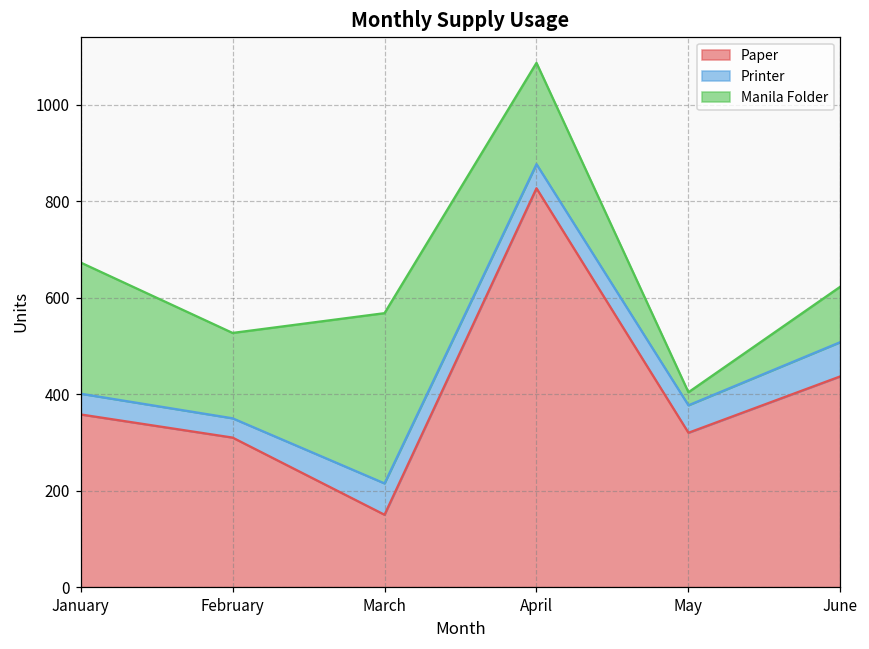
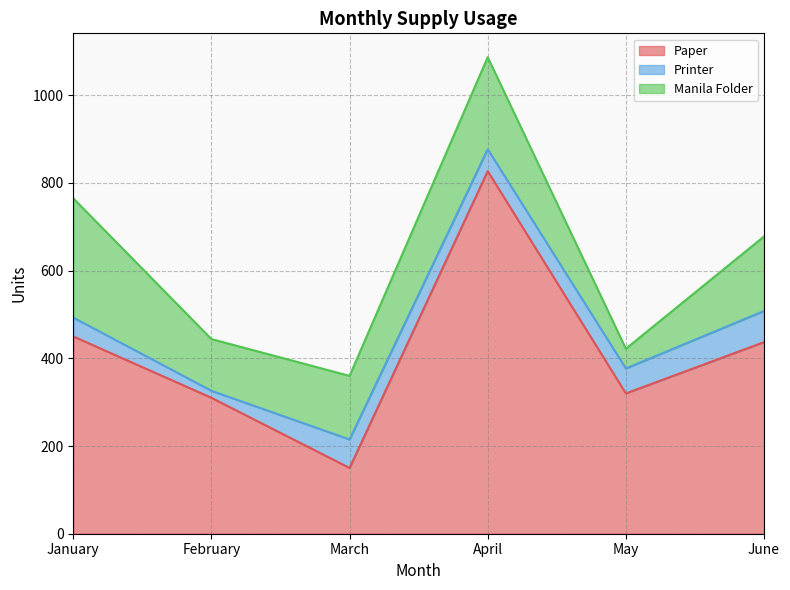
Paper, January: 360 -> 450
Printer, February: 40 -> 20
Manila Folder, February: 180 -> 120
Manila Folder, March: 350 -> 150
Manila Folder, May: 30 -> 50
Manila Folder, June: 120 -> 170
